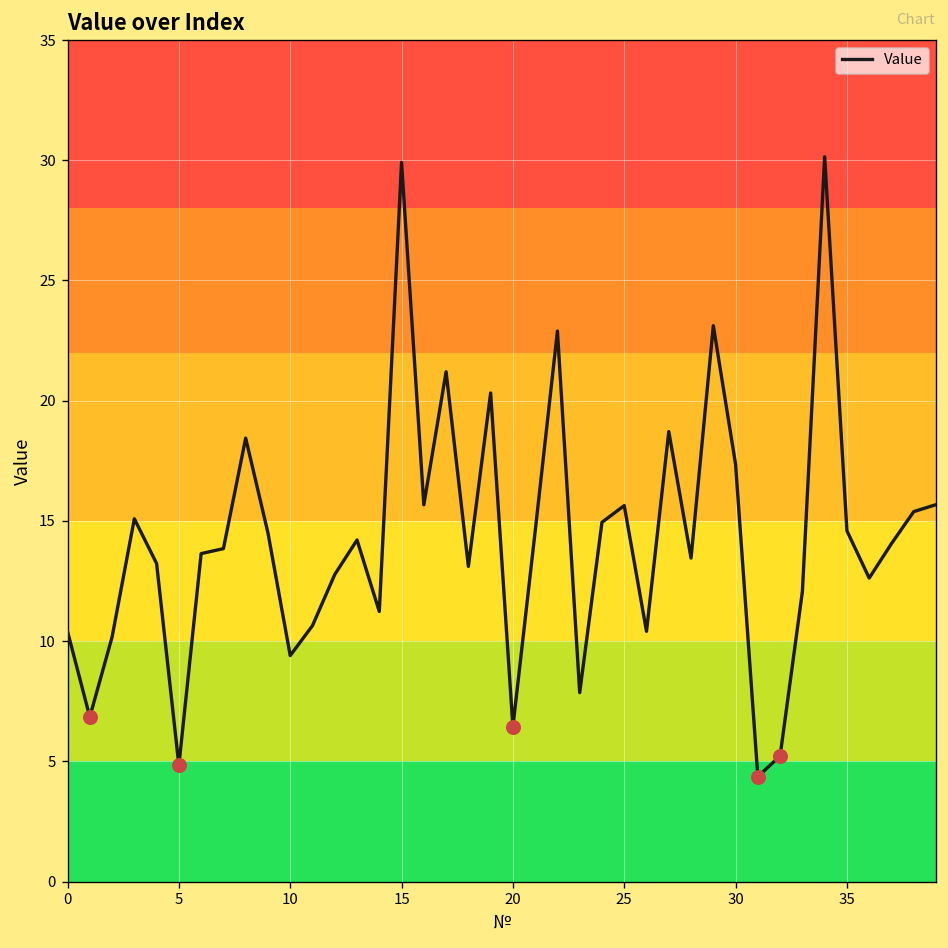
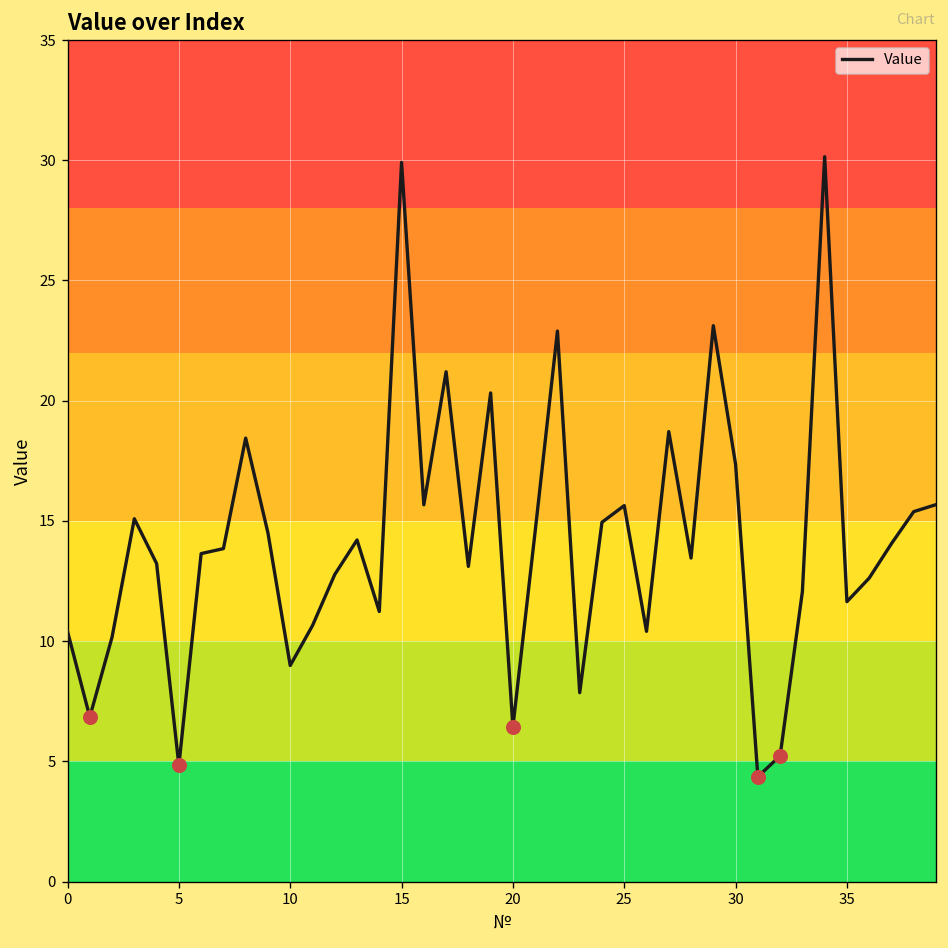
Value, 10: 9.4 -> 9.0
Value, 35: 14.6 -> 11.6
